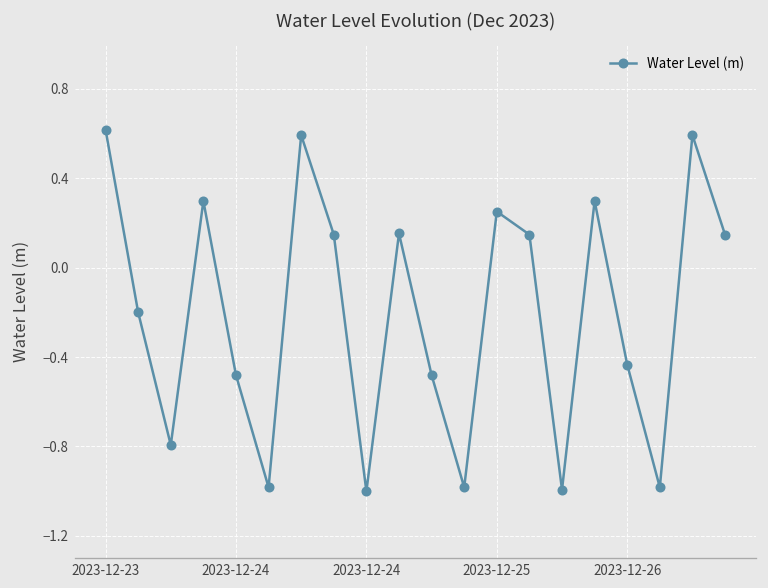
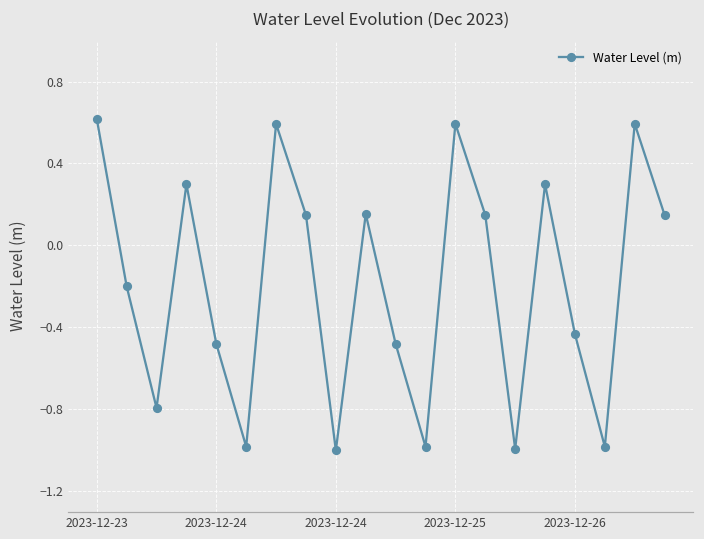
2023-12-25: 0.25 -> 0.59
